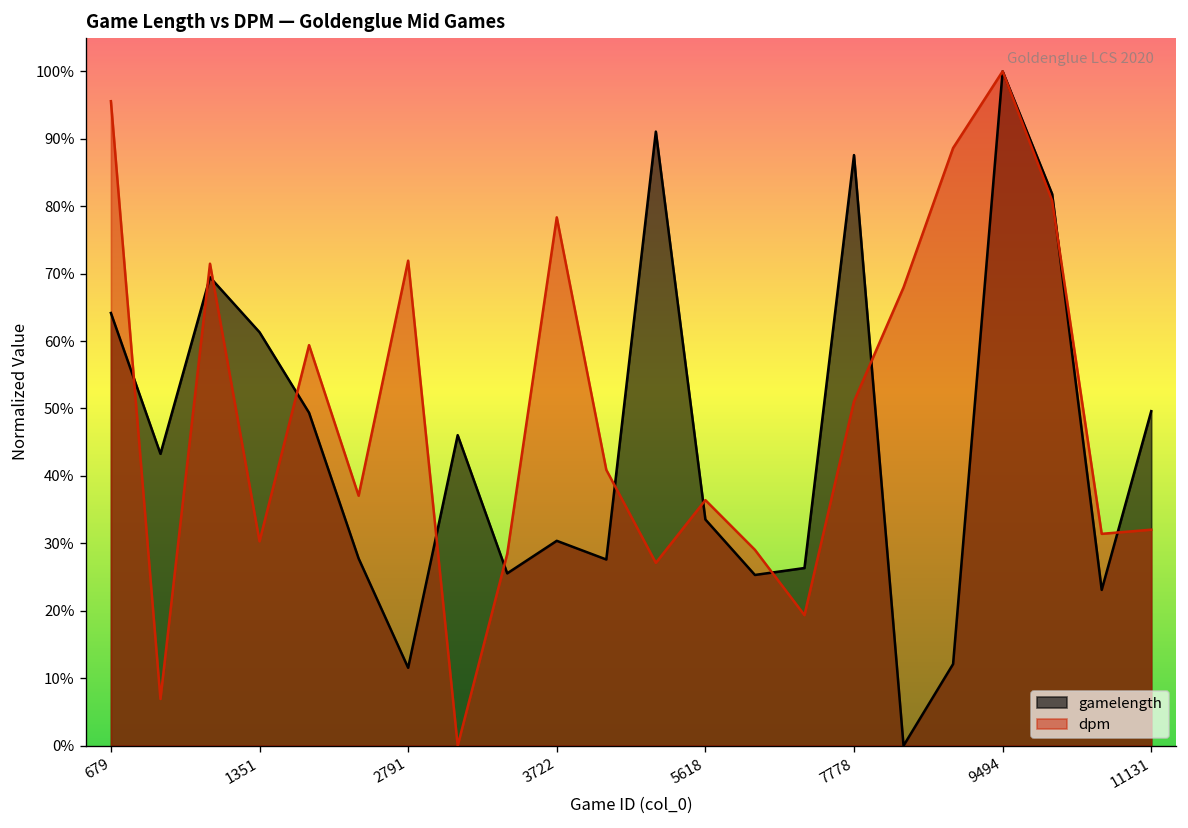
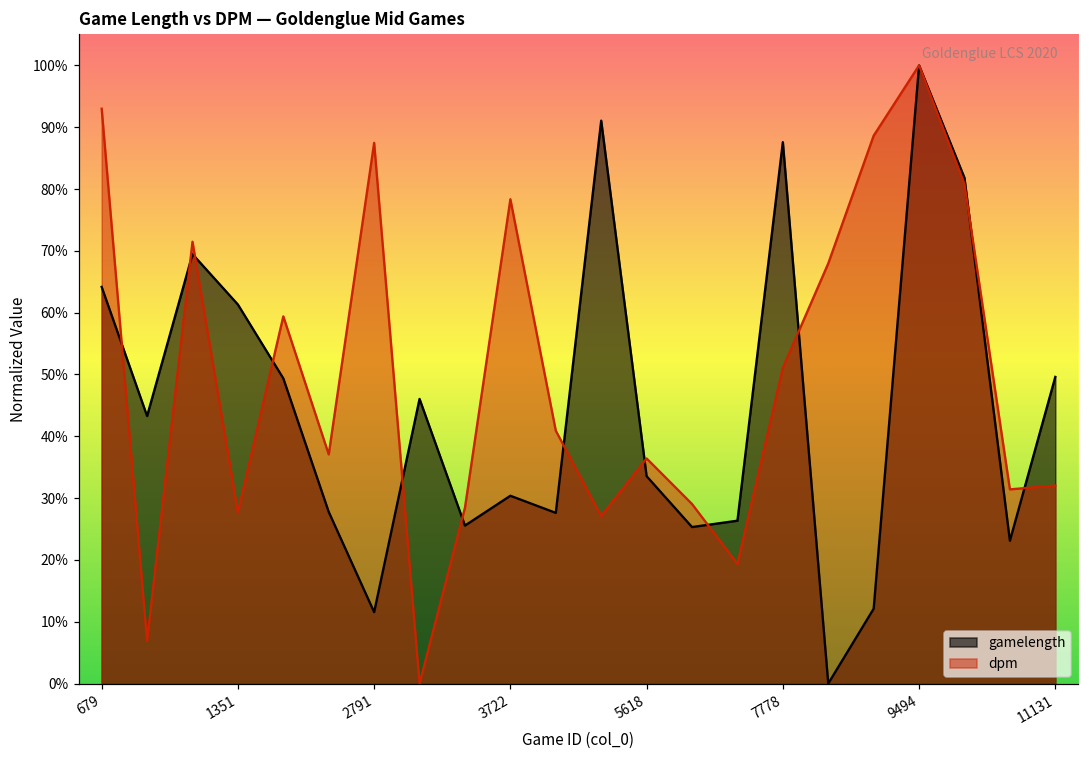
dpm, 679: 96% -> 93%
dpm, 1351: 30% -> 28%
dpm, 2791: 72% -> 87%
